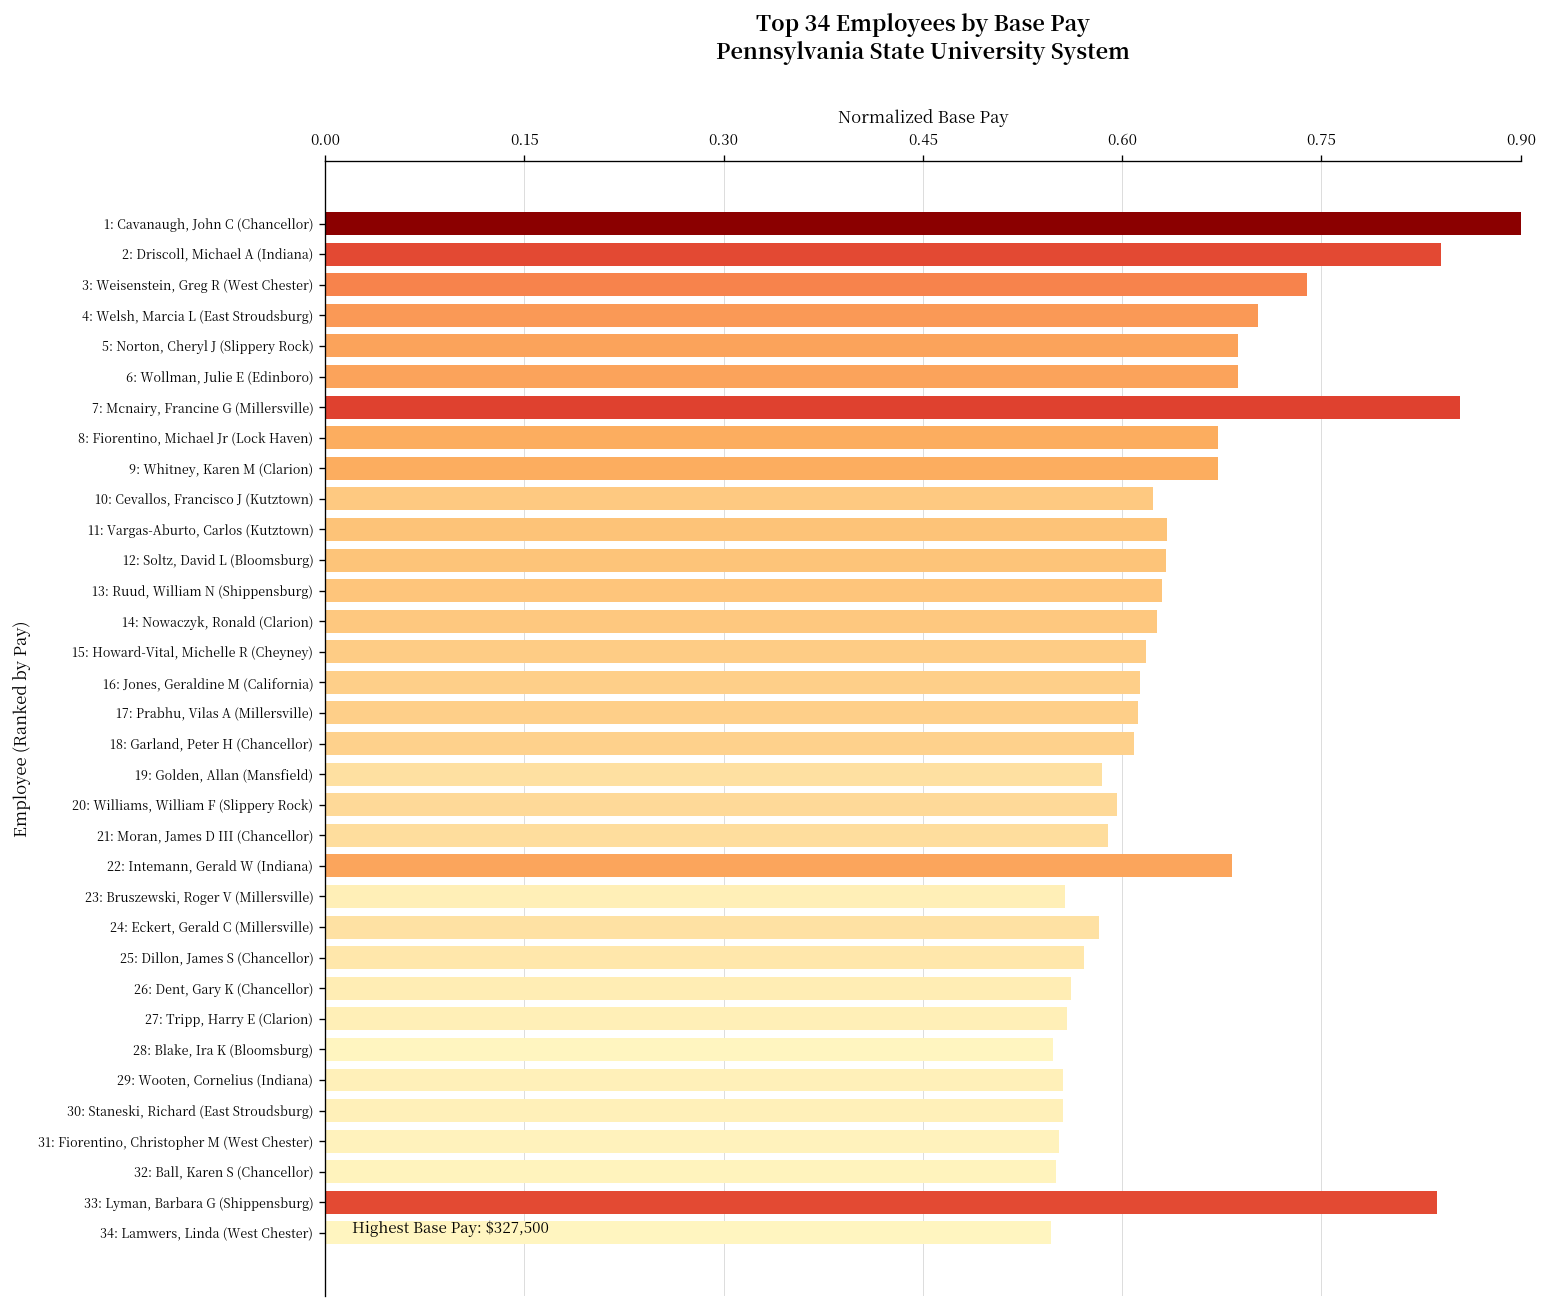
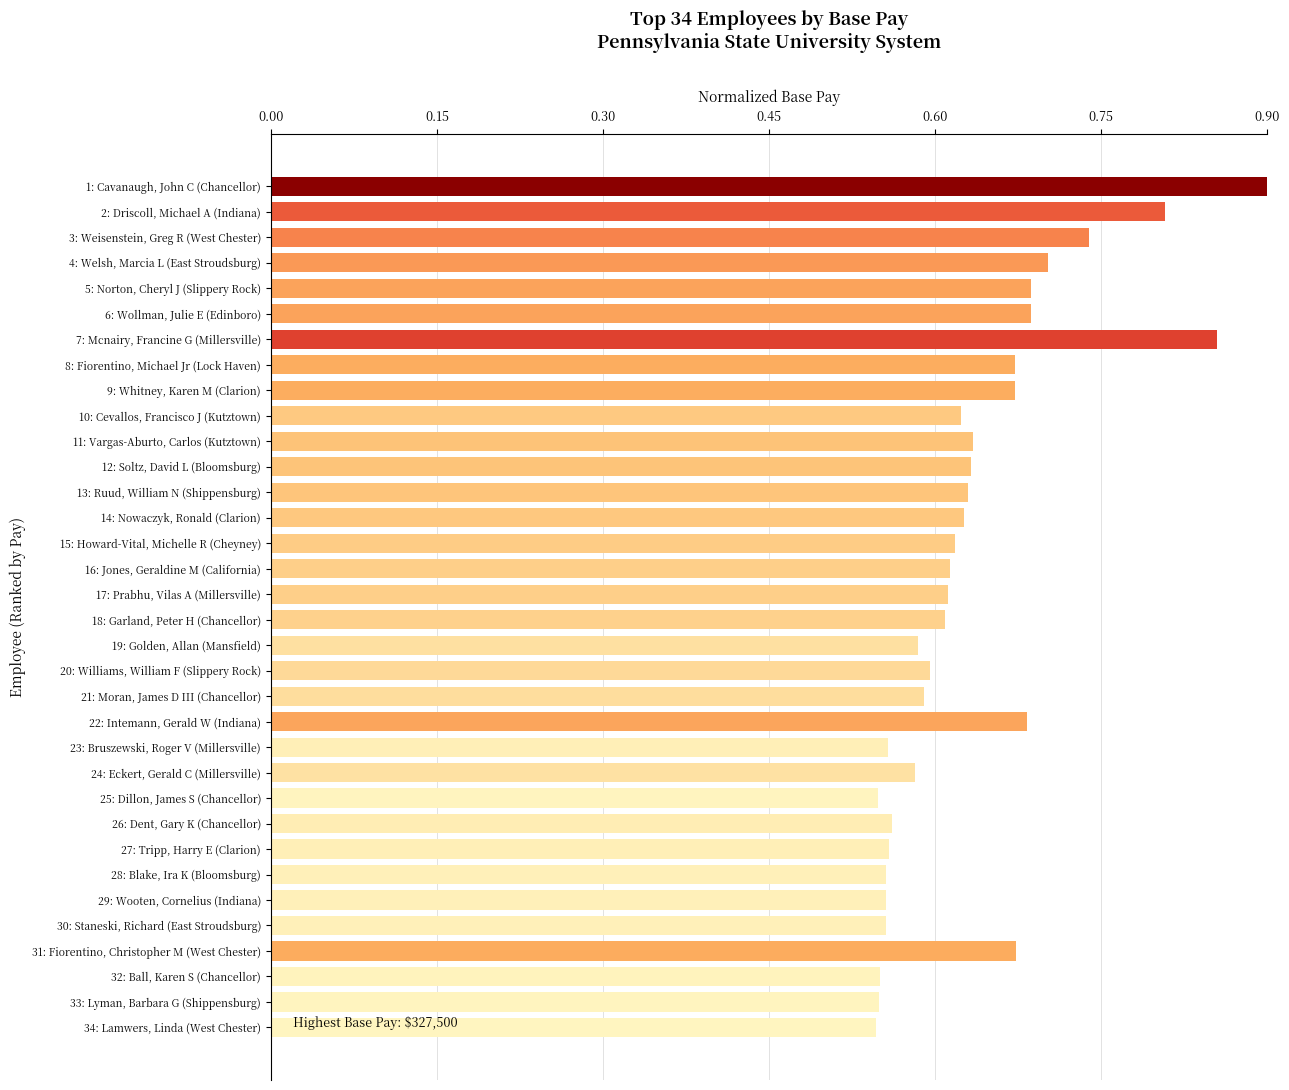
2: Driscoll, Michael A (Indiana): 0.840 -> 0.807
25: Dillon, James S (Chancellor): 0.572 -> 0.549
28: Blake, Ira K (Bloomsburg): 0.548 -> 0.556
31: Fiorentino, Christopher M (West Chester): 0.552 -> 0.673
33: Lyman, Barbara G (Shippensburg): 0.837 -> 0.550
